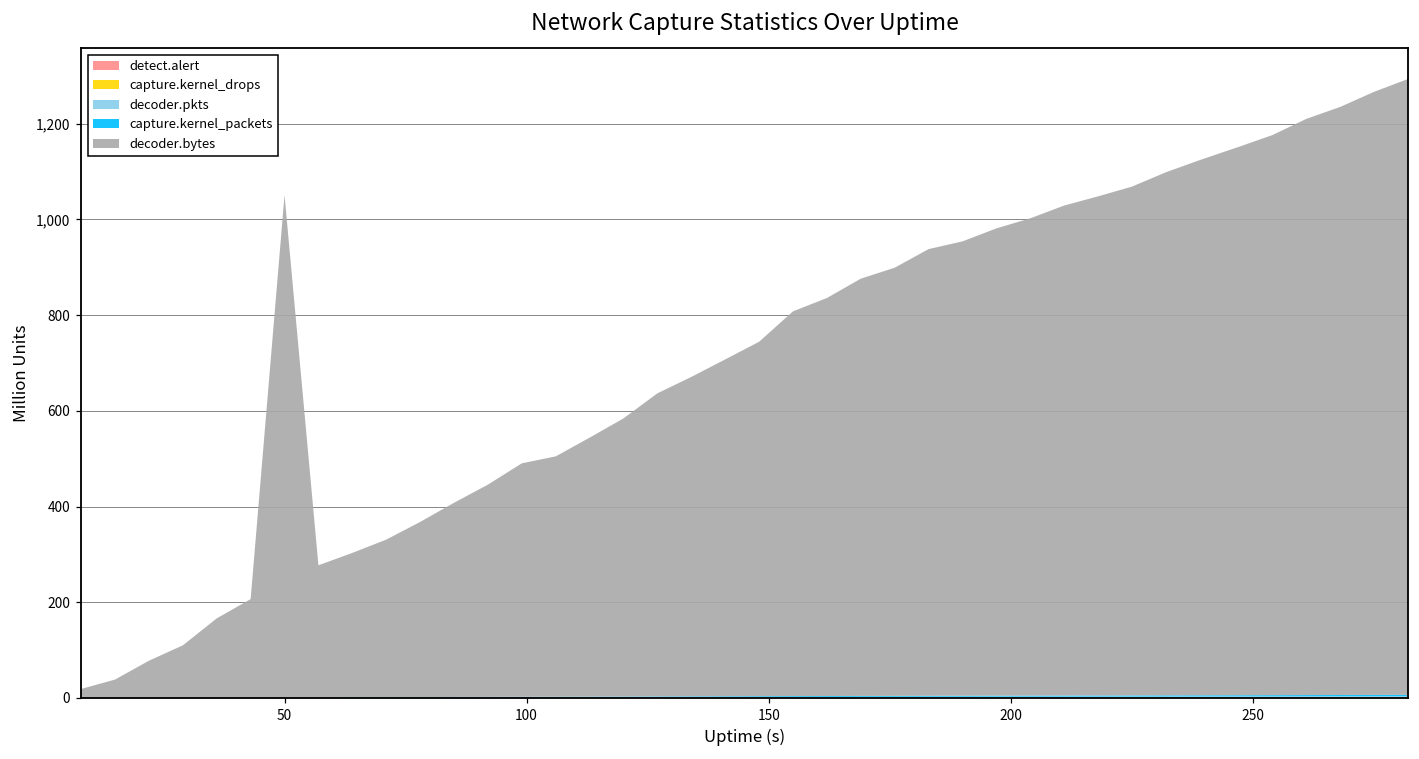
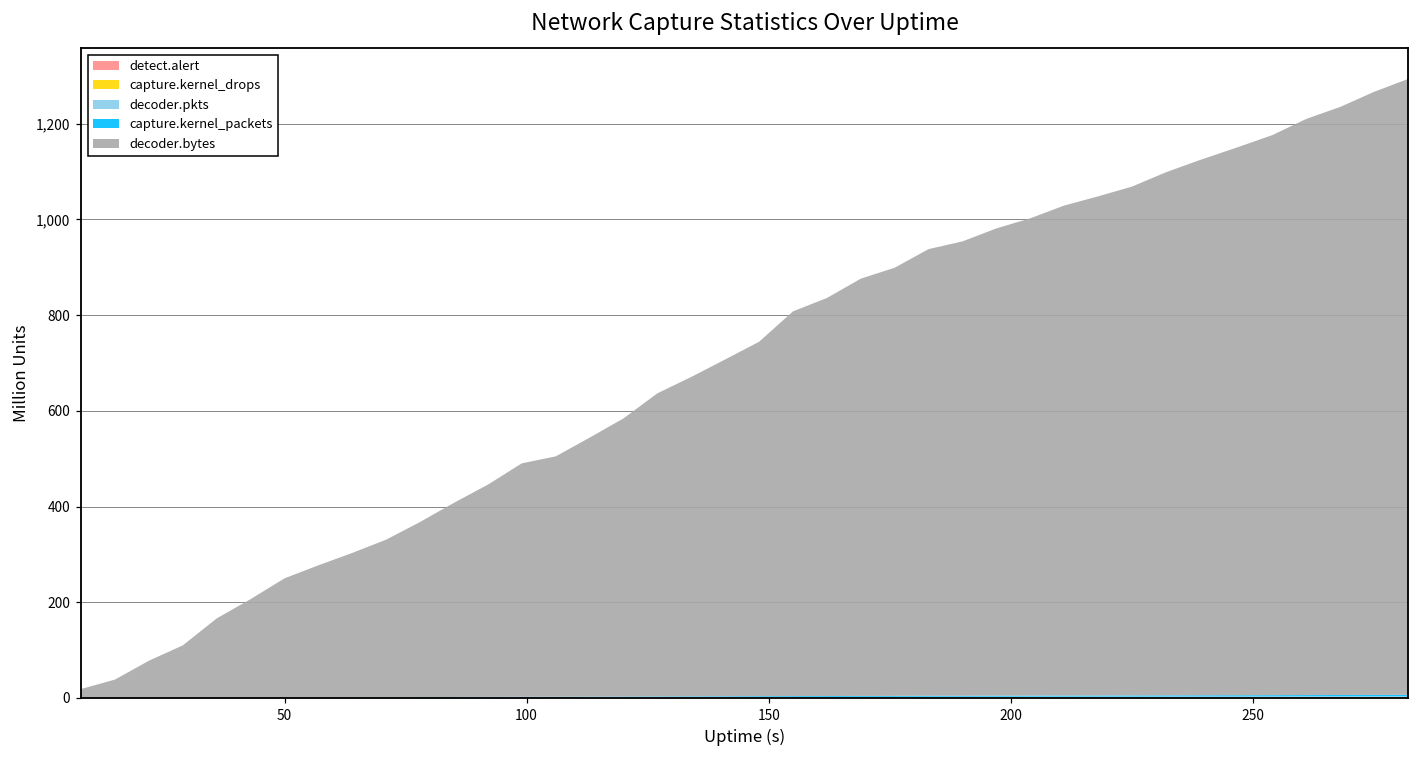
decoder.bytes, 50: 1,050 -> 250
